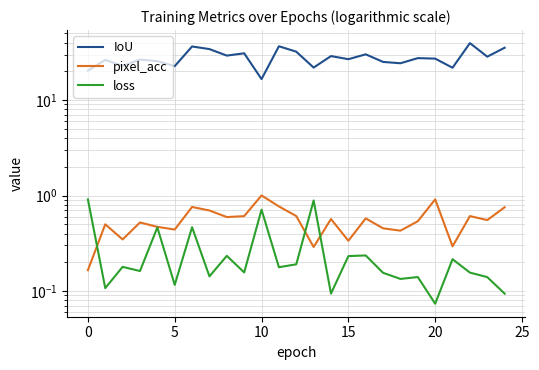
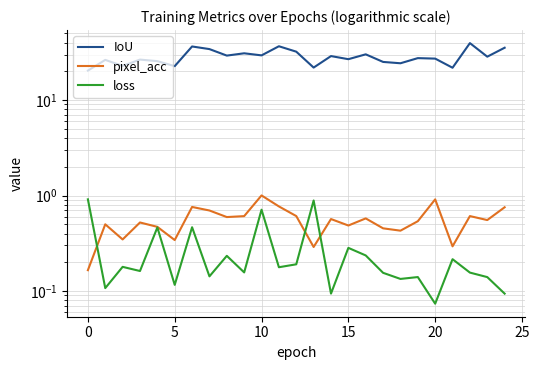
pixel_acc, 5: 0.4 -> 0.34
IoU, 10: 17 -> 29
pixel_acc, 15: 0.34 -> 0.5
loss, 15: 0.23 -> 0.28
